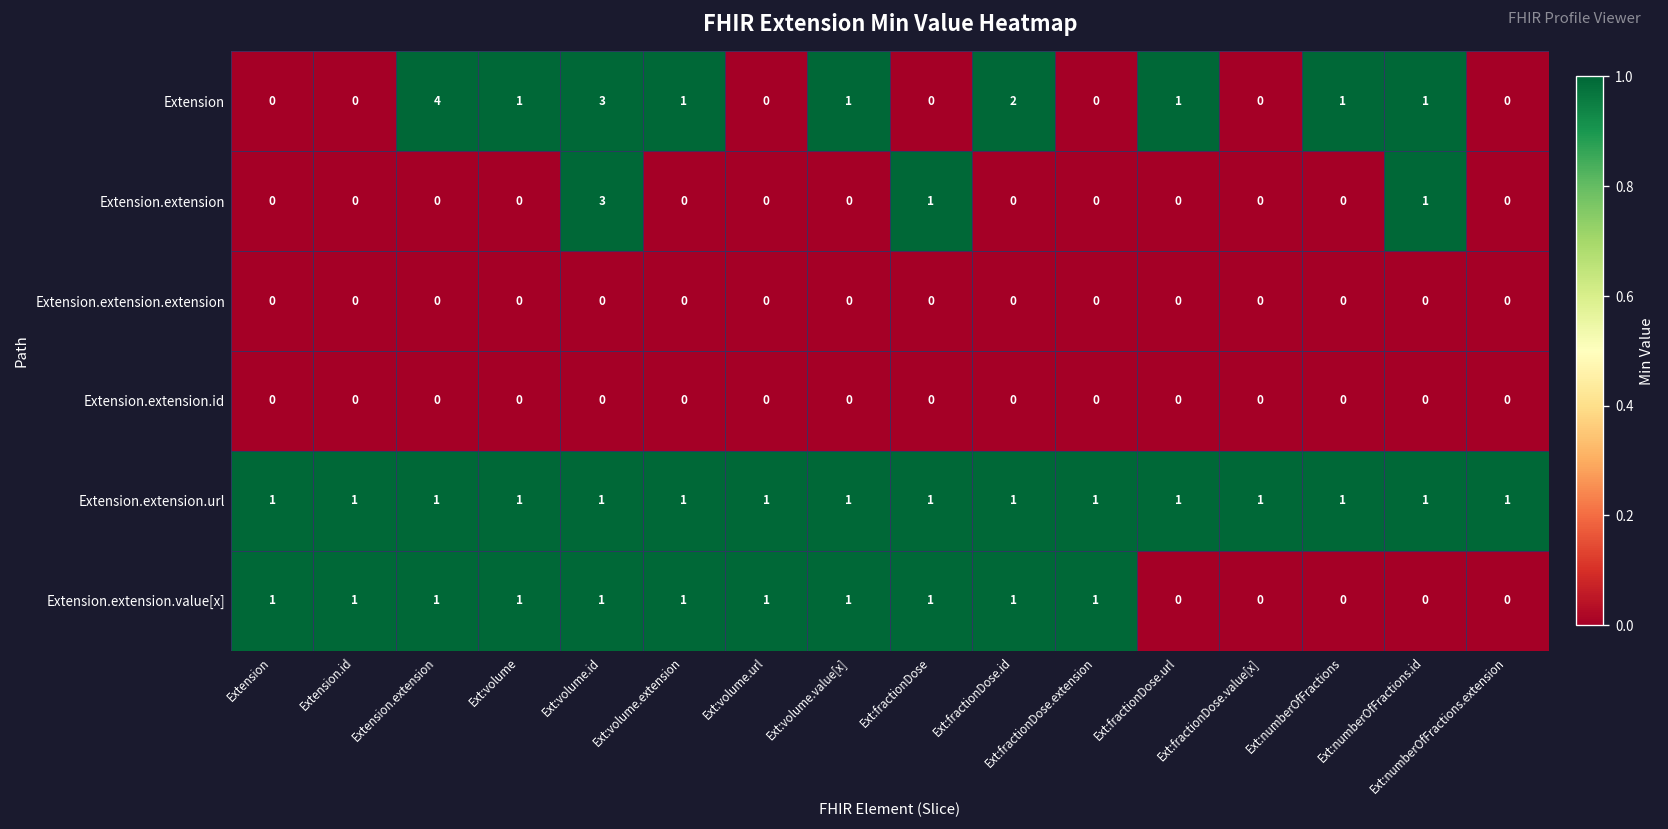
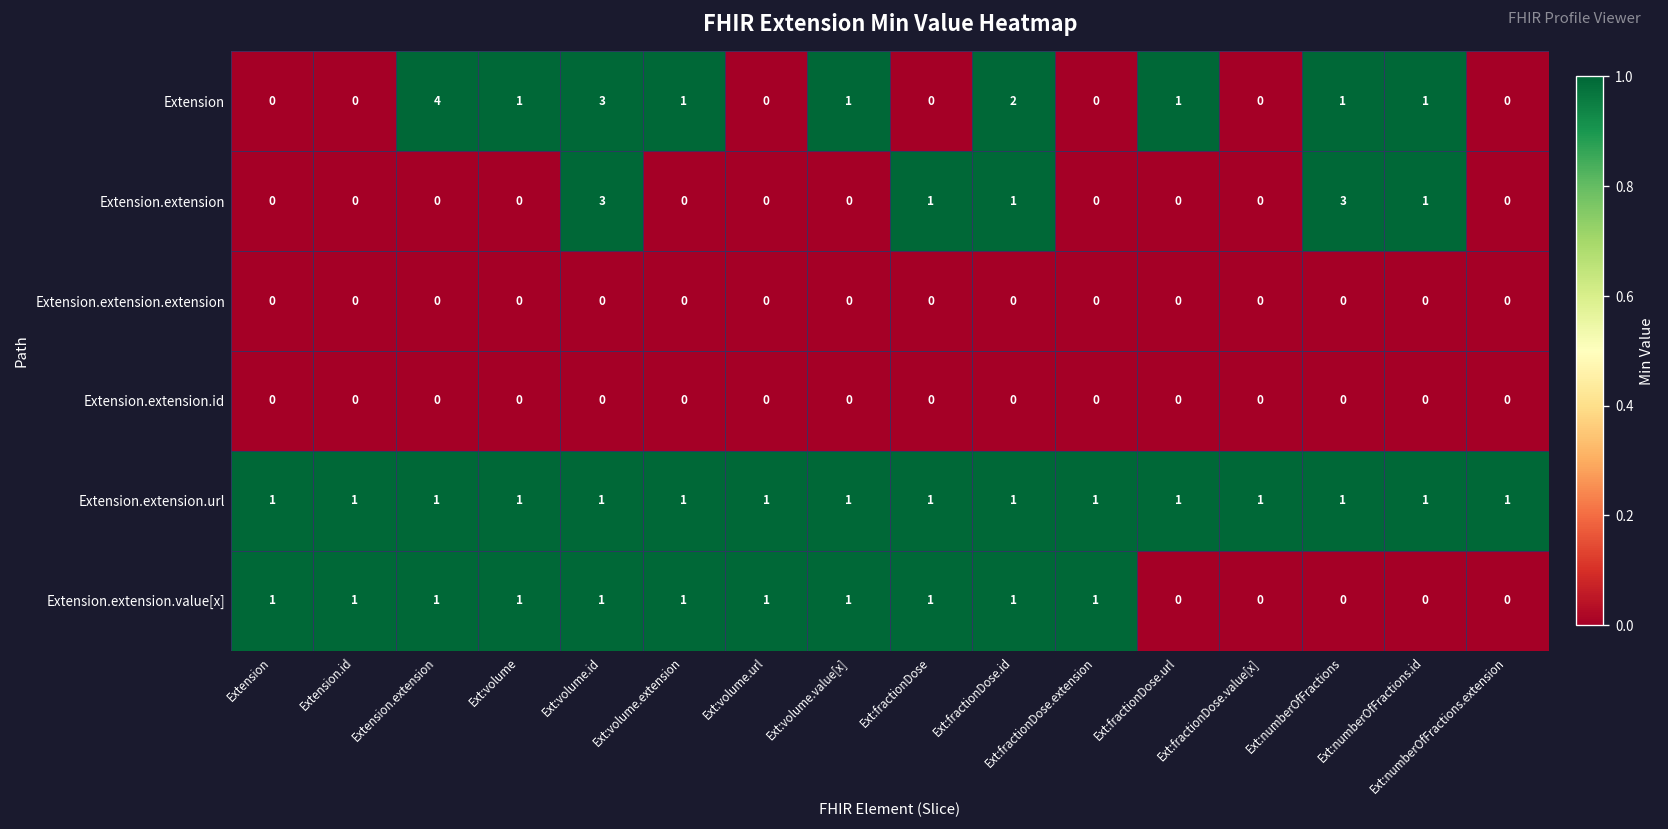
Extension.extension, Ext:fractionDose.id: 0 -> 1
Extension.extension, Ext:numberOfFractions: 0 -> 3
